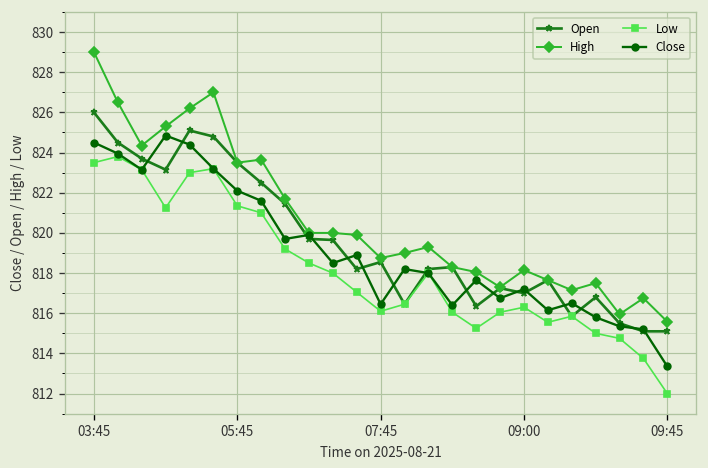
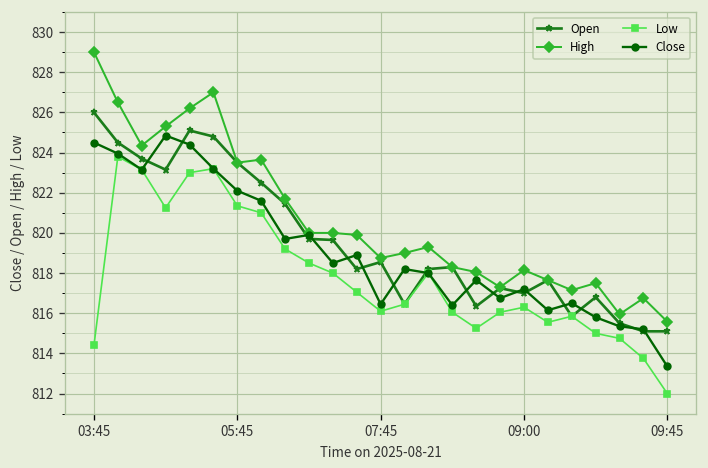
Low, 03:45: 823.5 -> 814.4
